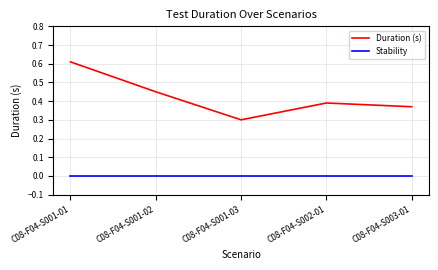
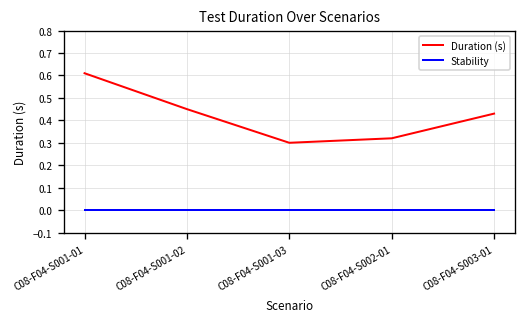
Duration (s), C08-F04-S002-01: 0.39 -> 0.32
Duration (s), C08-F04-S003-01: 0.37 -> 0.43
